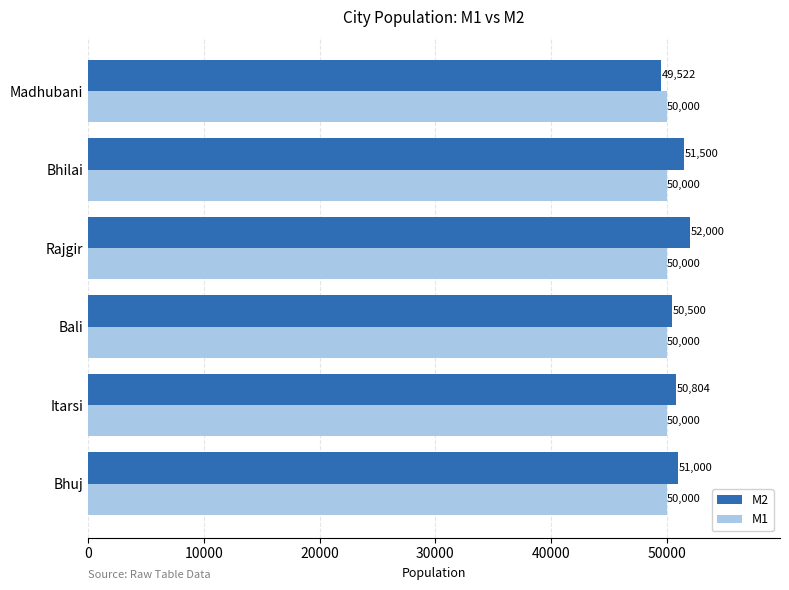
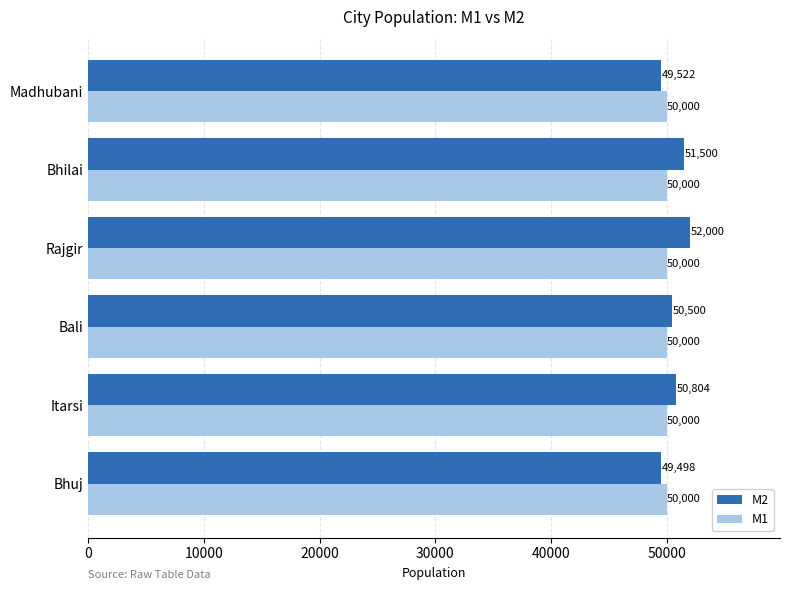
M2, Bhuj: 51,000 -> 49,498
